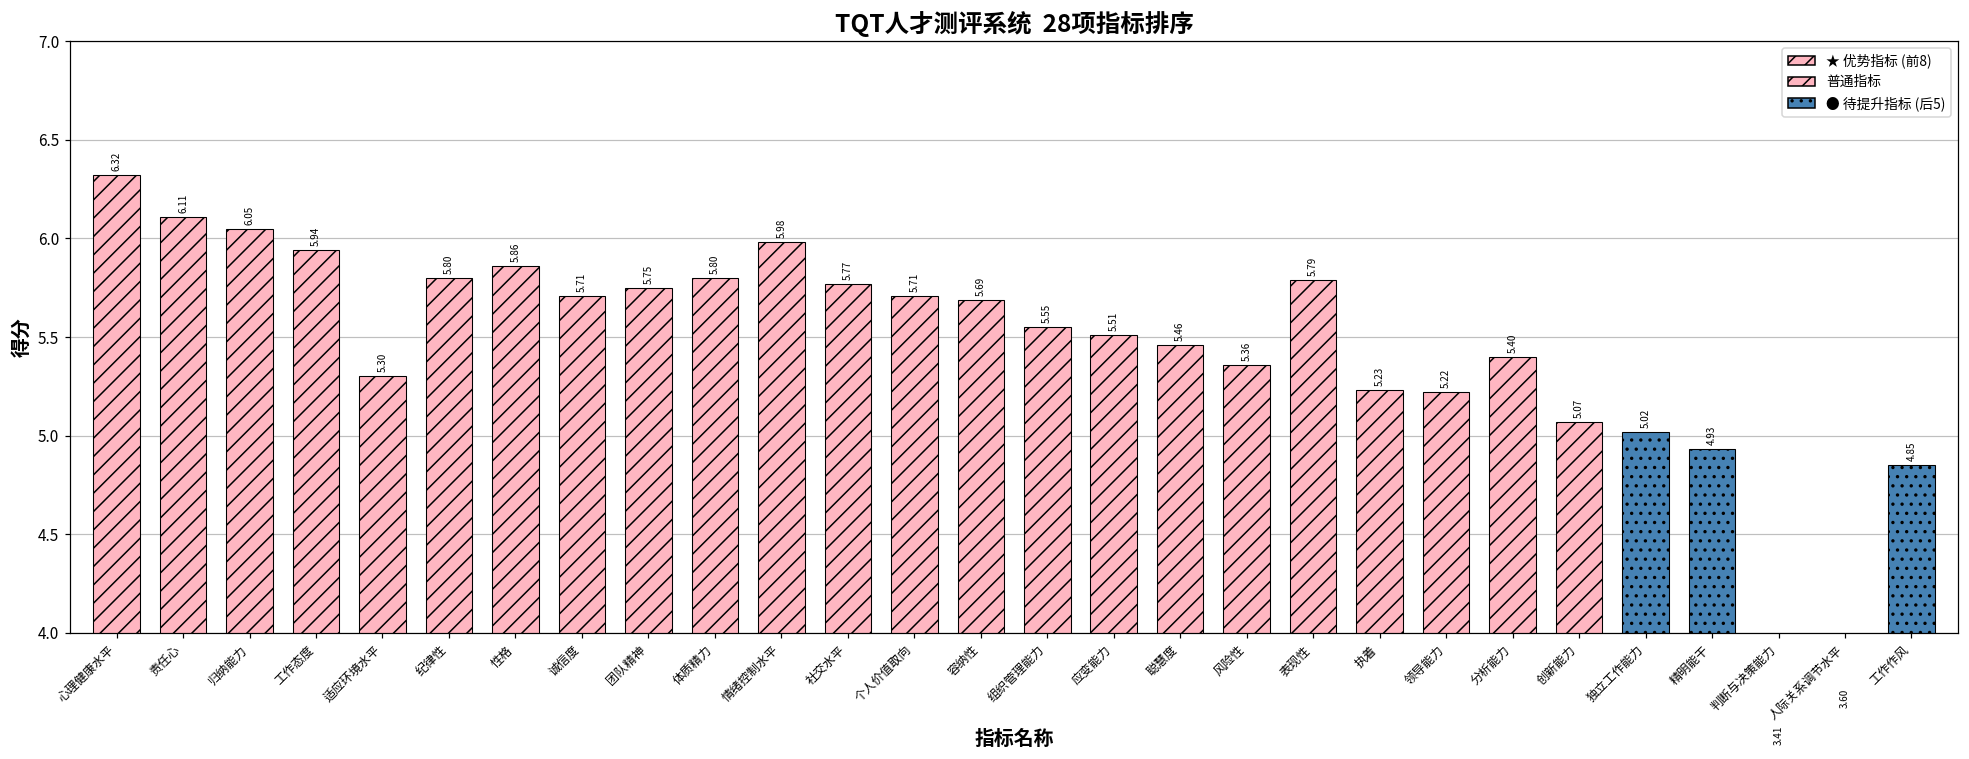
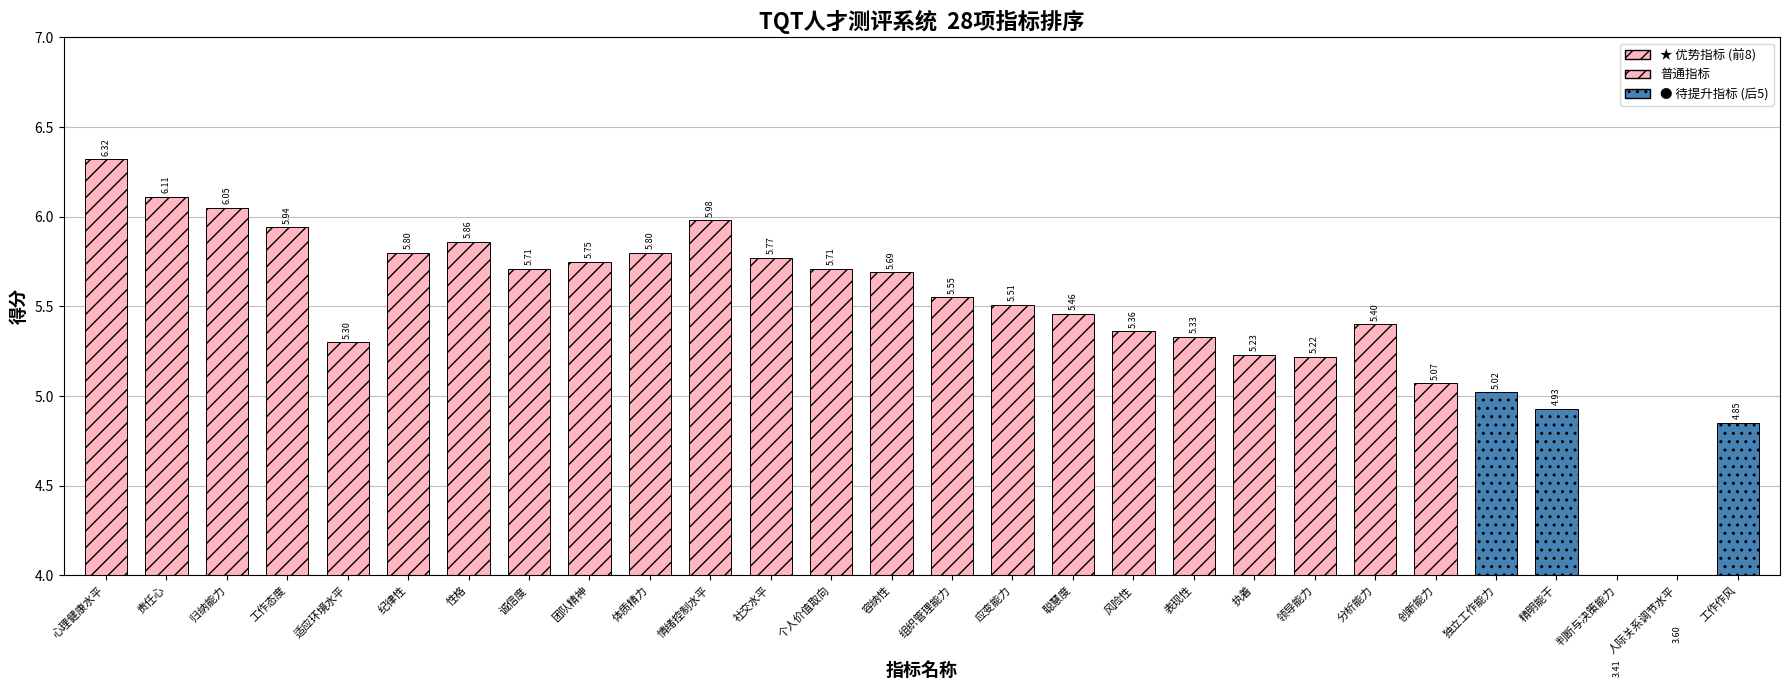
表现性: 5.79 -> 5.33
